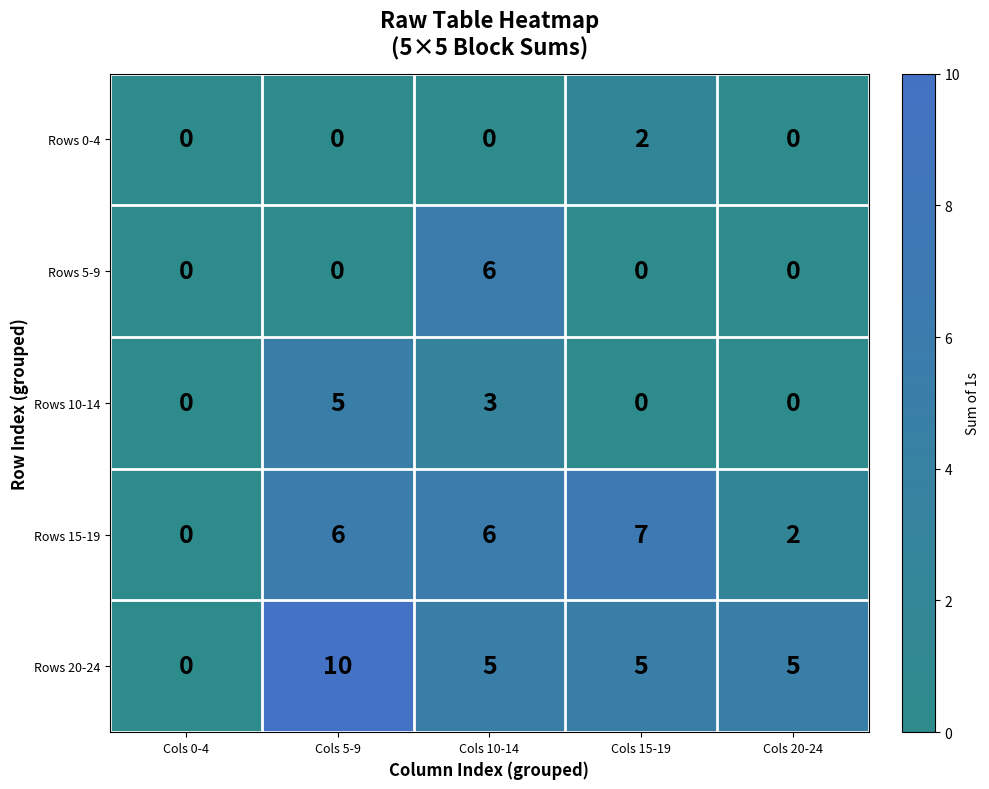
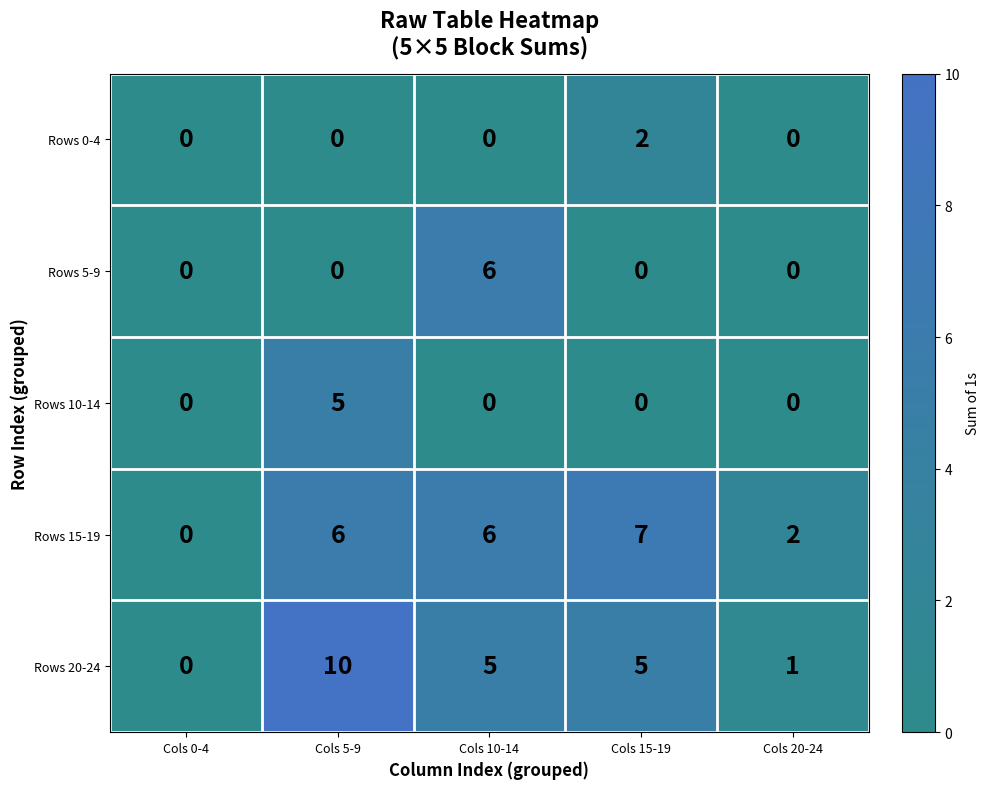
Rows 10-14, Cols 10-14: 3 -> 0
Rows 20-24, Cols 20-24: 5 -> 1
